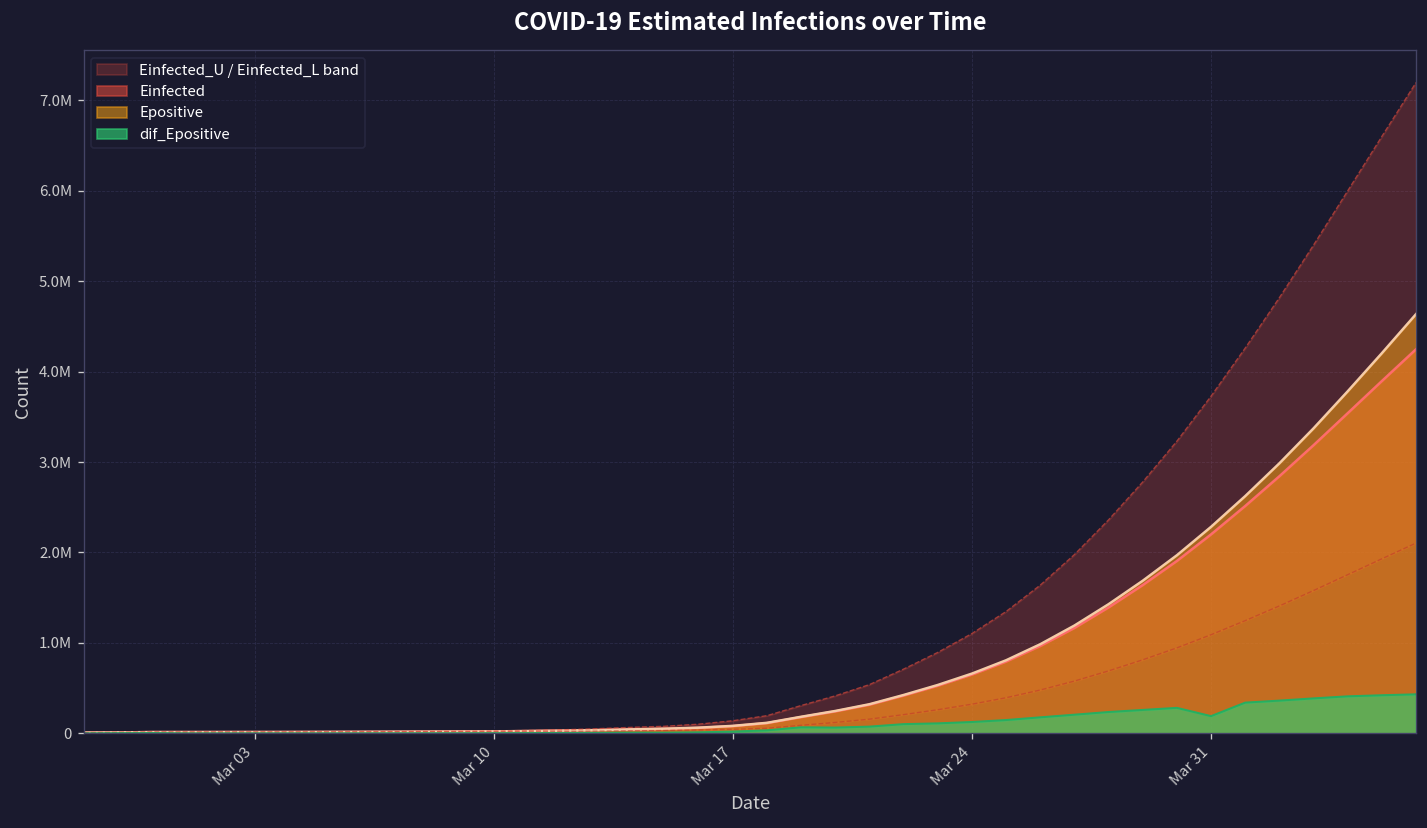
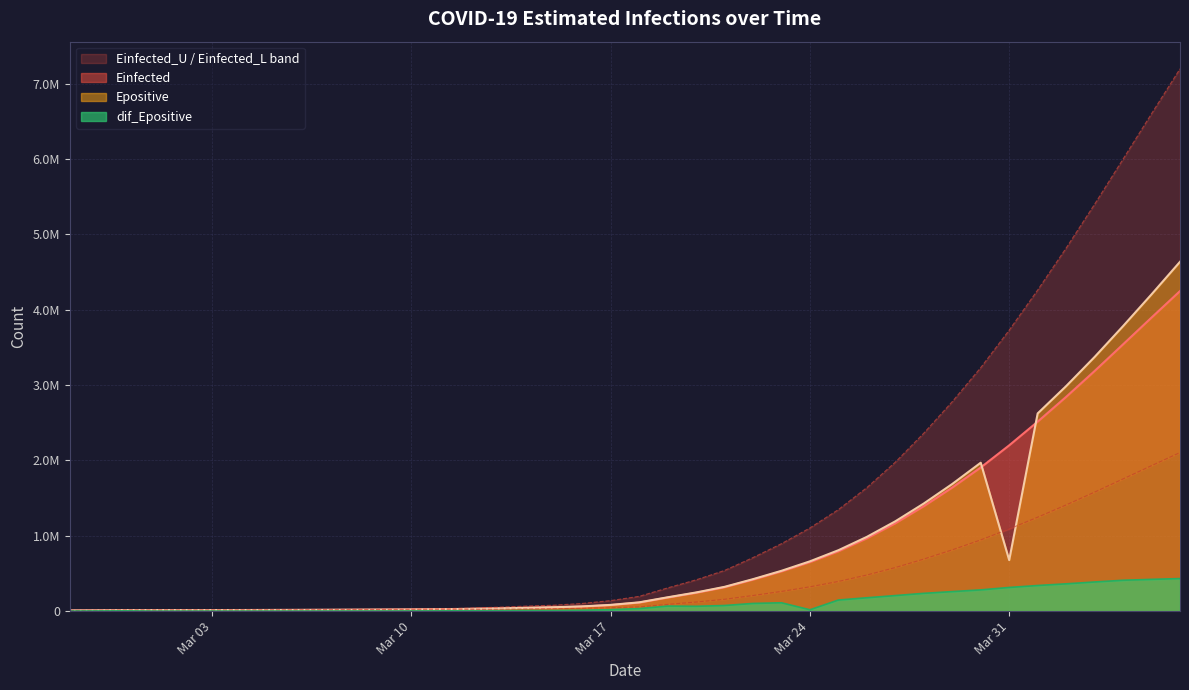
dif_Epositive, Mar 24: 100000 -> 0
Epositive, Mar 31: 2300000 -> 700000
dif_Epositive, Mar 31: 200000 -> 300000
